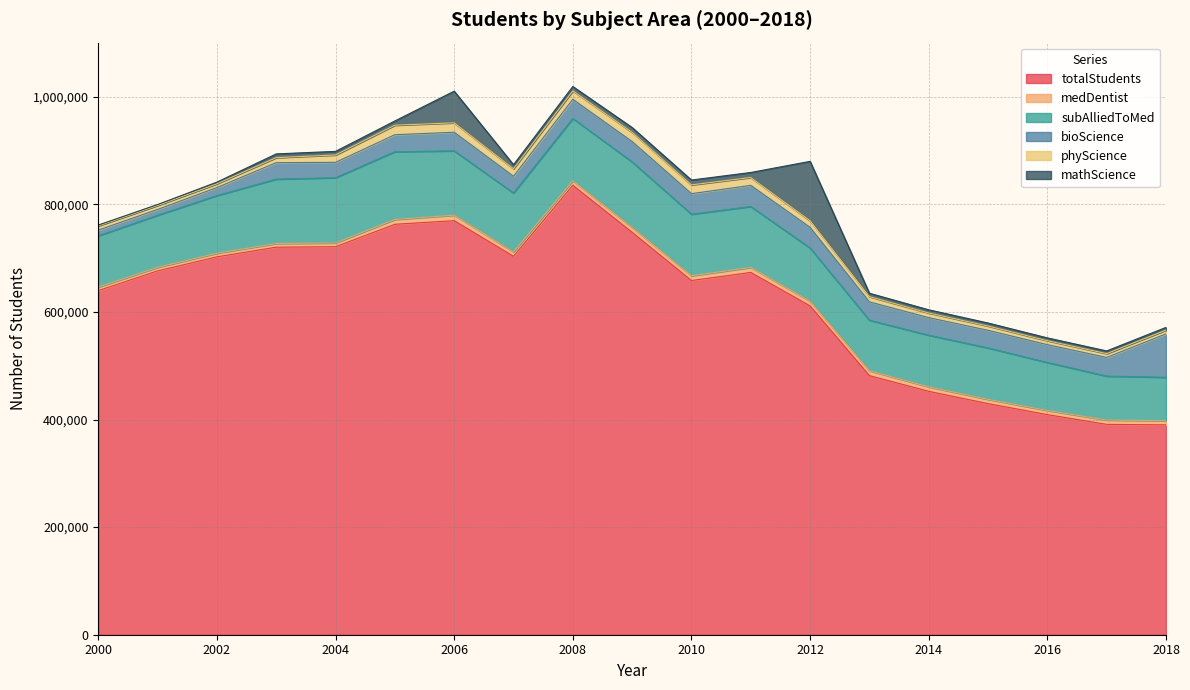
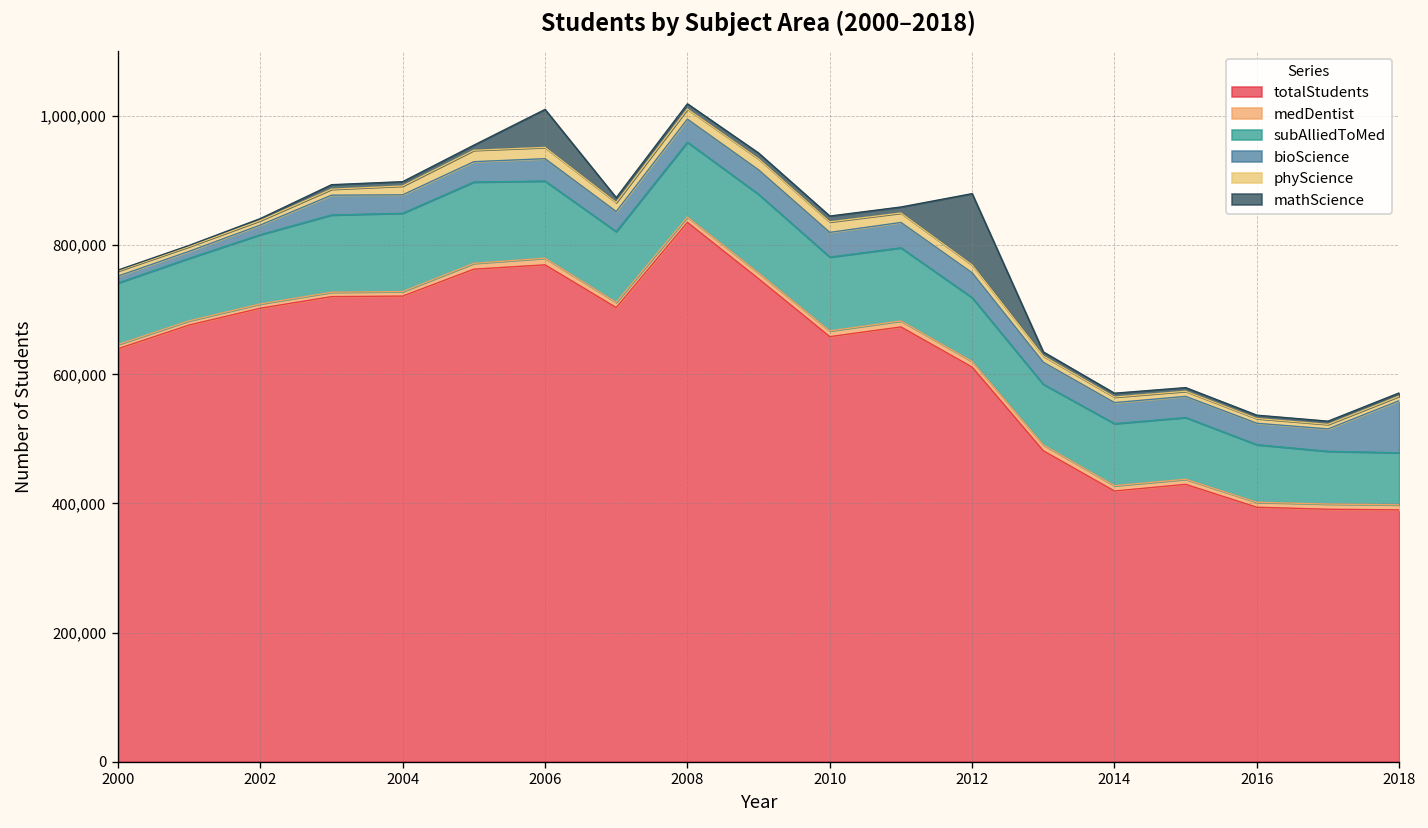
totalStudents, 2014: 450,000 -> 420,000
totalStudents, 2016: 410,000 -> 390,000
